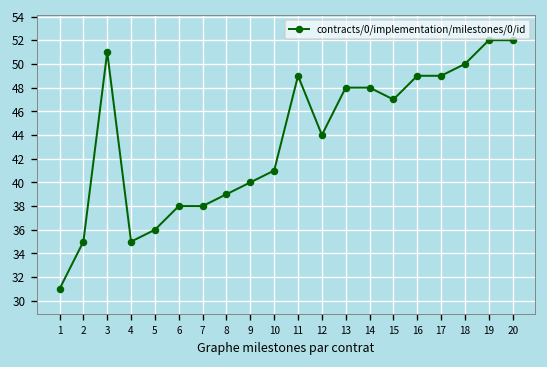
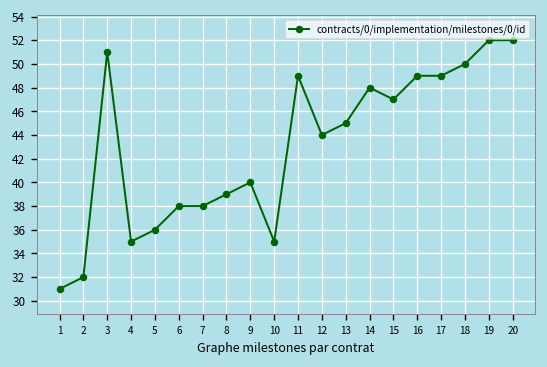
2: 35 -> 32
10: 41 -> 35
13: 48 -> 45
